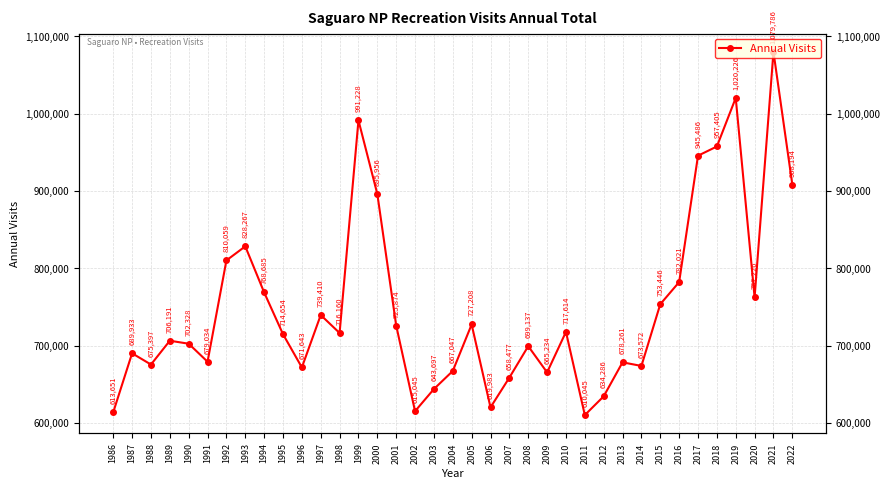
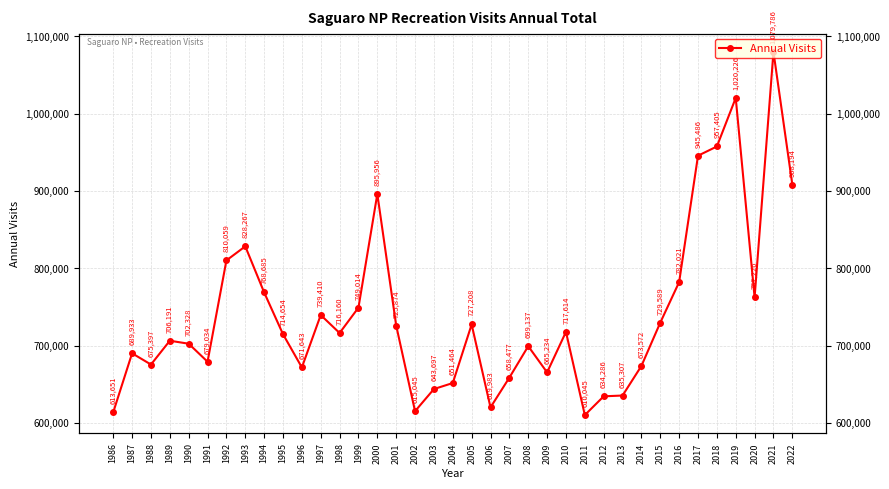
1999: 991,228 -> 749,014
2004: 667,047 -> 651,464
2013: 678,261 -> 635,307
2015: 753,446 -> 729,589
